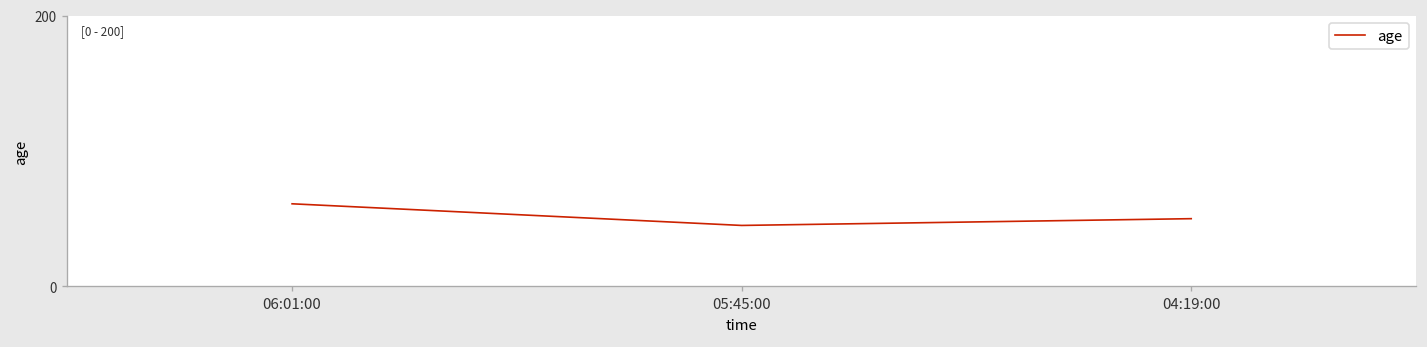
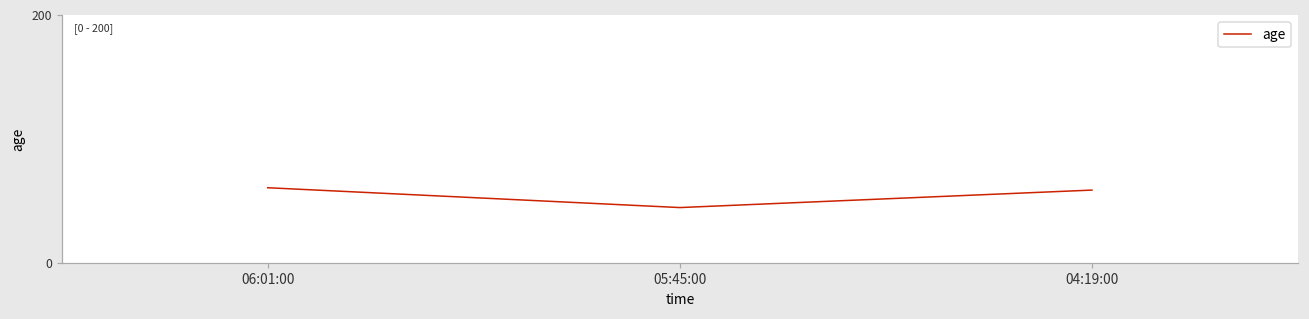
04:19:00: 50 -> 59
